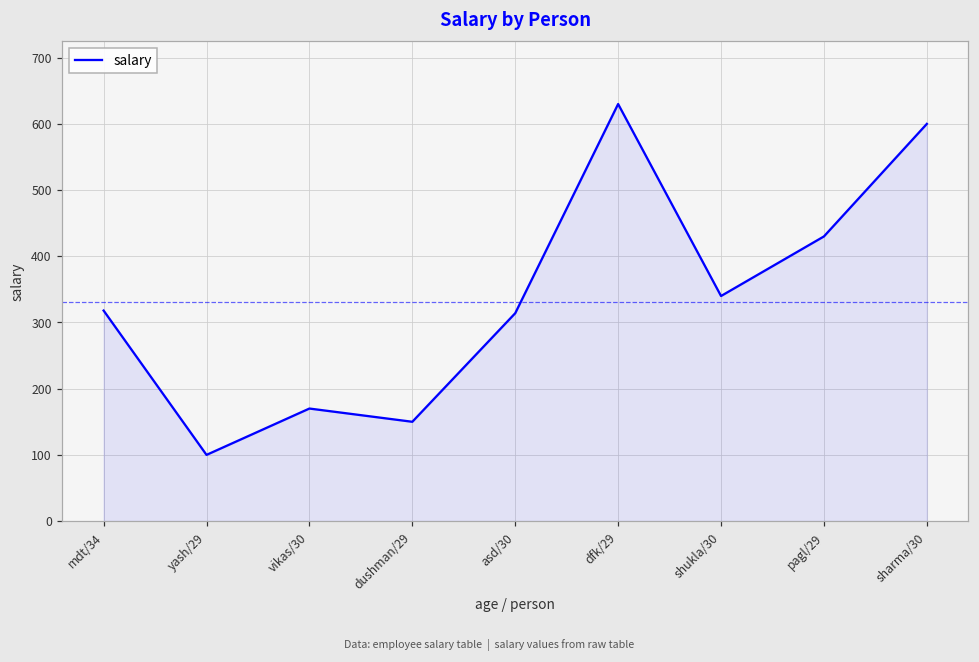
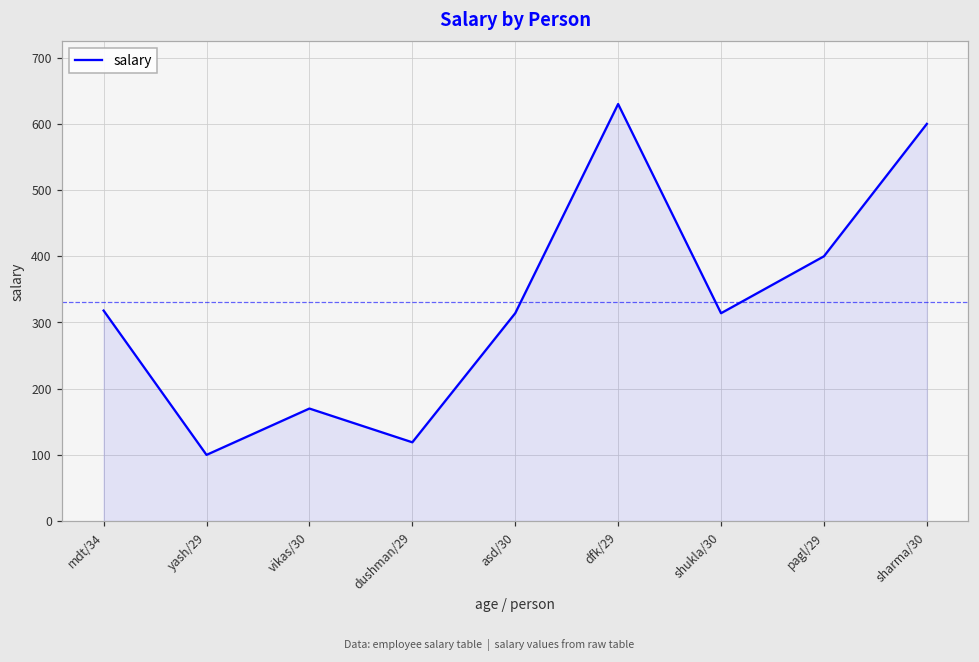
dushman/29: 150 -> 120
shukla/30: 340 -> 310
pagl/29: 430 -> 400
